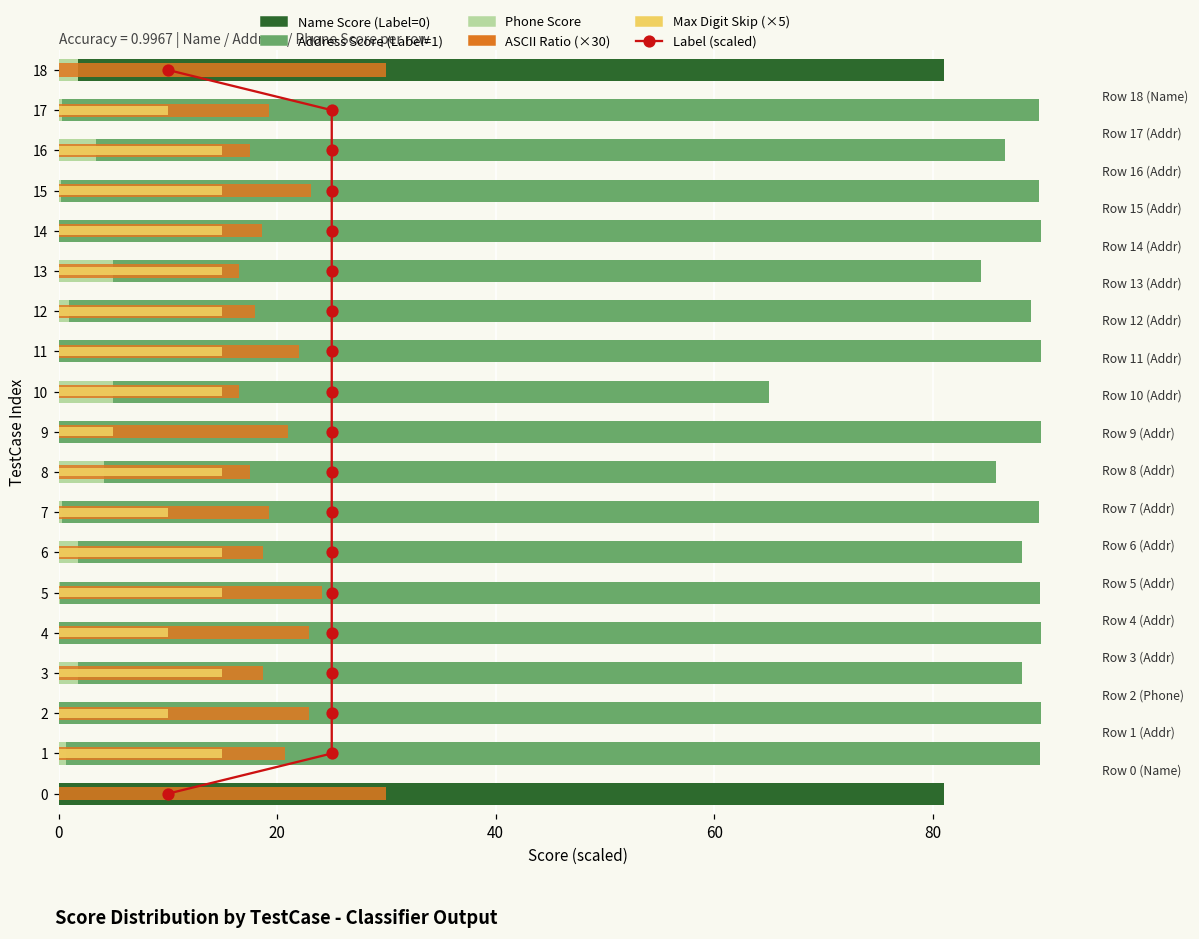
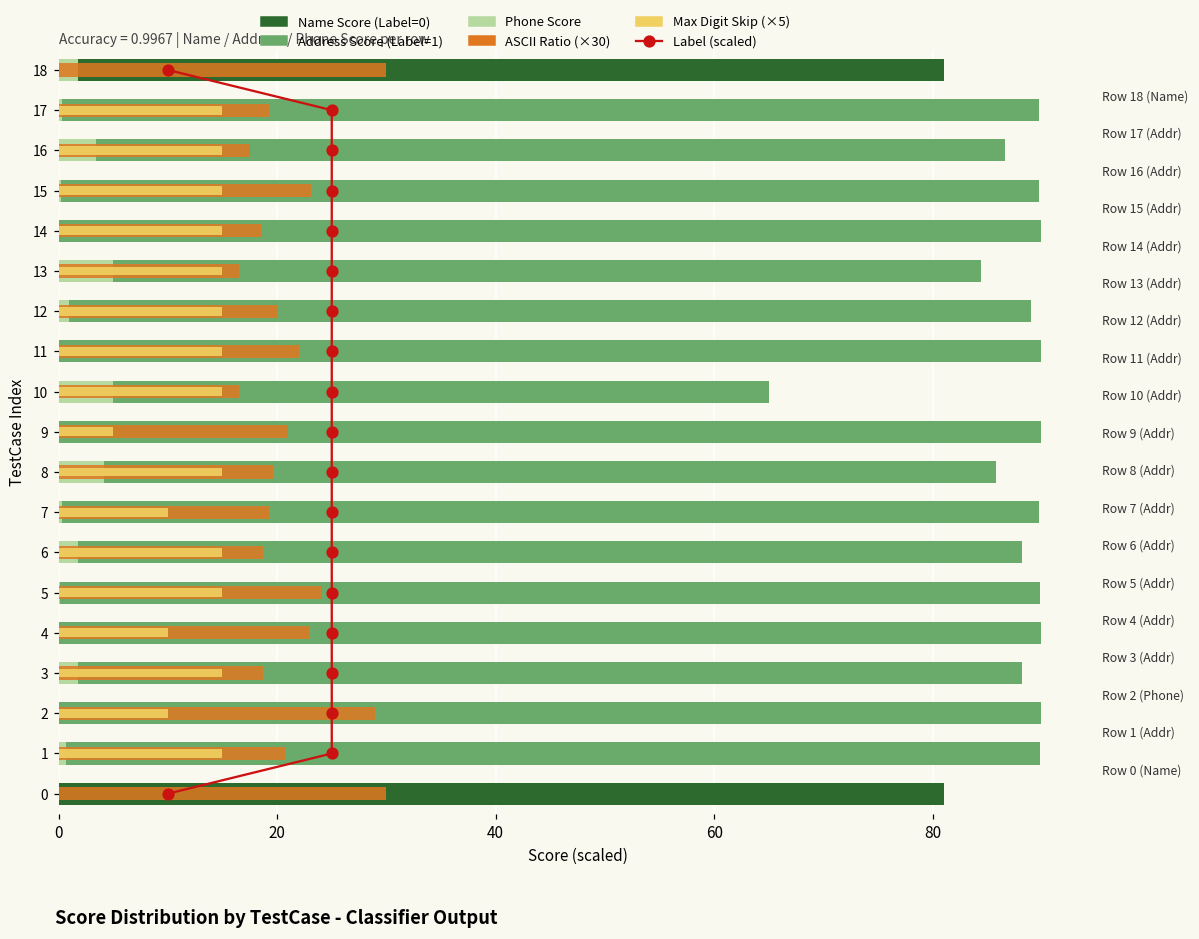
Max Digit Skip (×5), 17: 10 -> 15
ASCII Ratio (×30), 12: 18 -> 20
ASCII Ratio (×30), 8: 17 -> 20
ASCII Ratio (×30), 2: 23 -> 29
